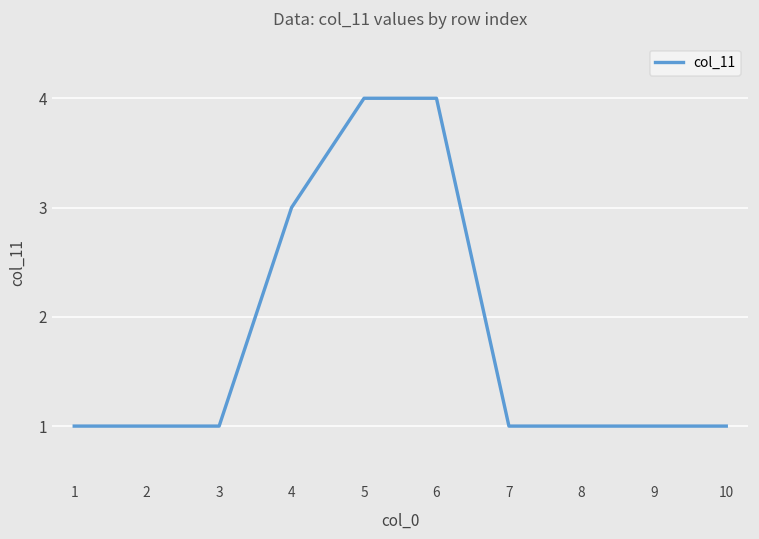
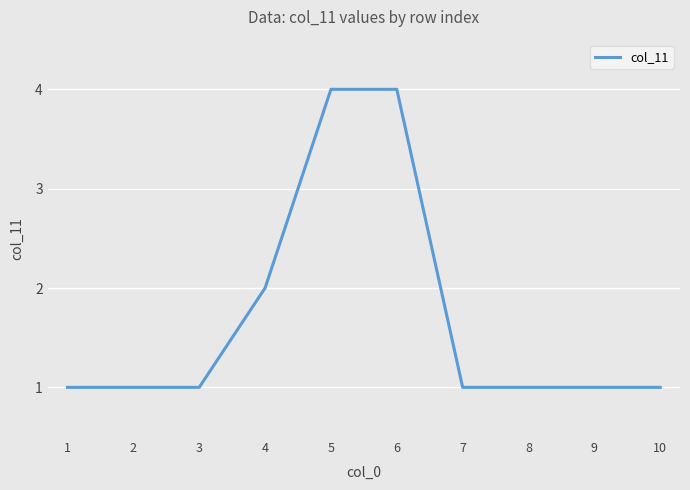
4: 3 -> 2
